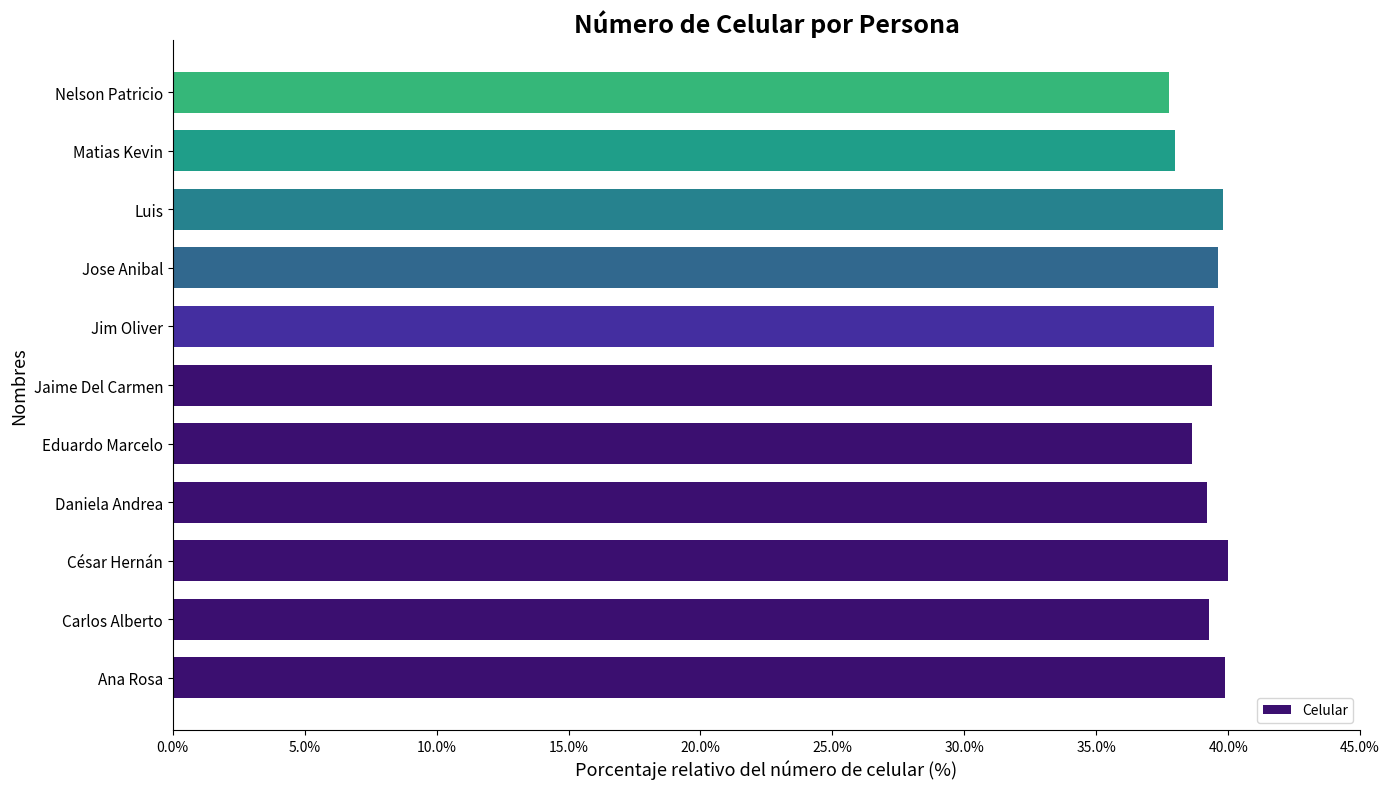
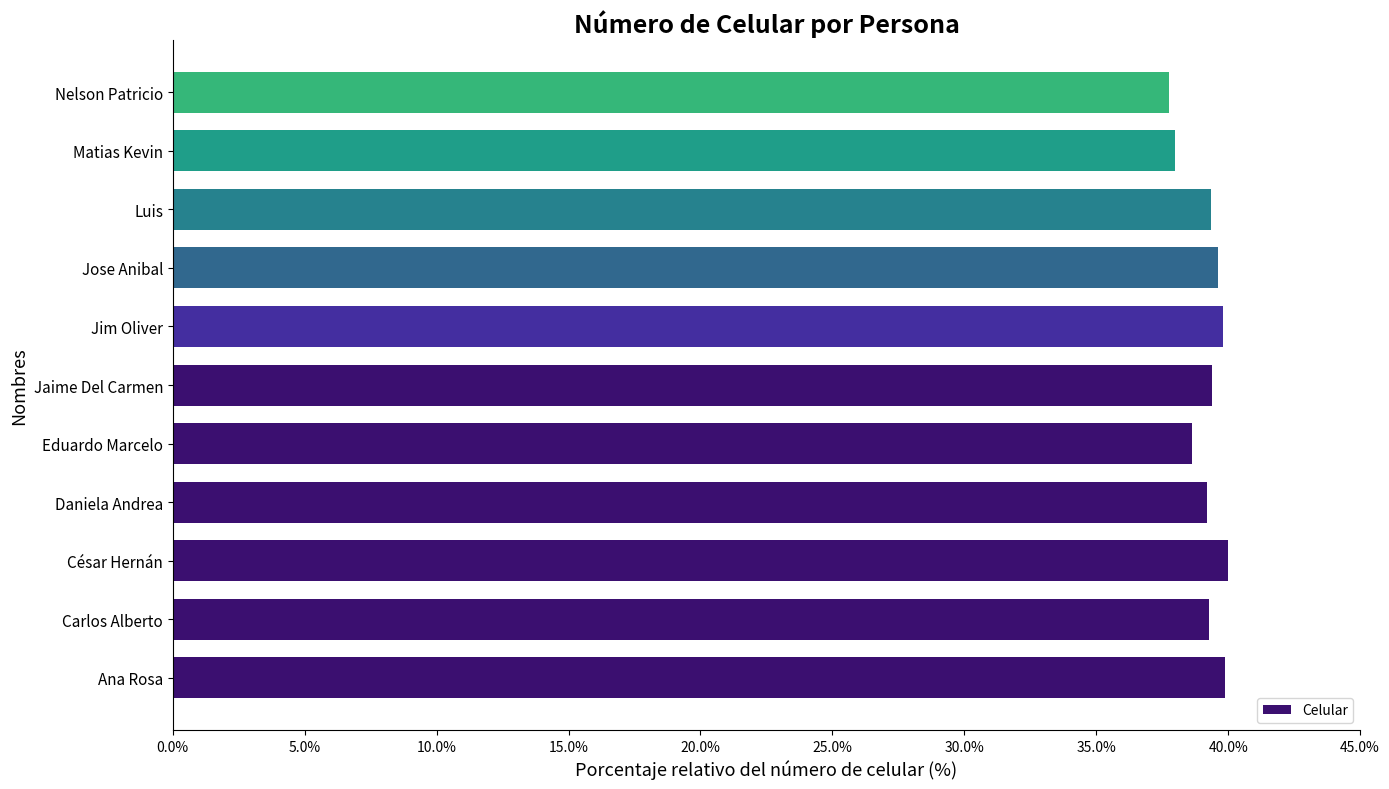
Luis: 39.8% -> 39.4%
Jim Oliver: 39.4% -> 39.8%
